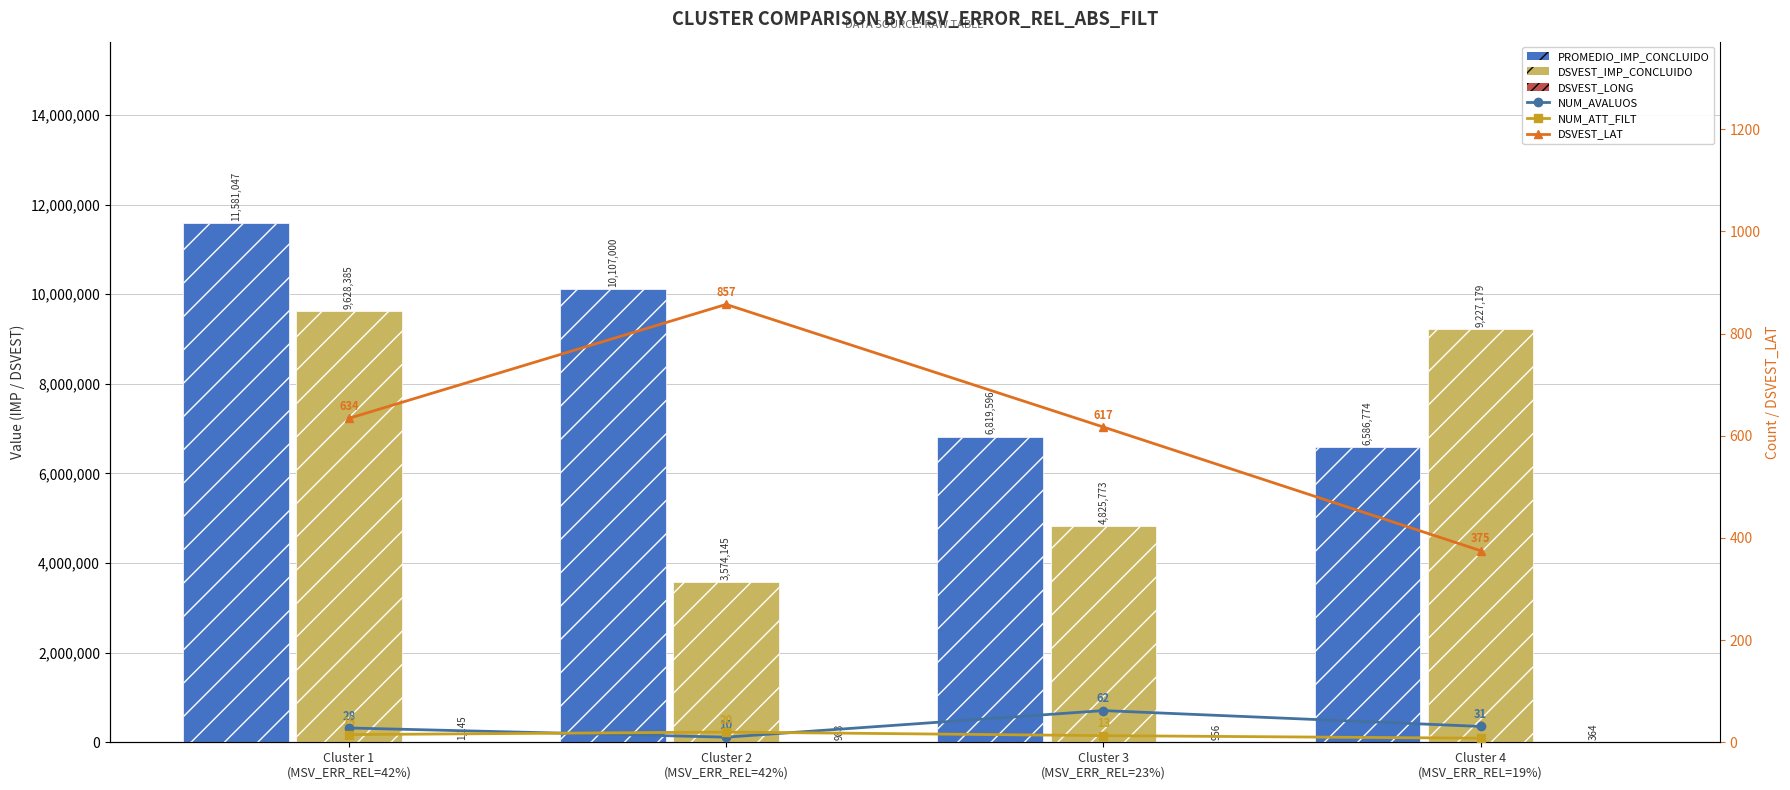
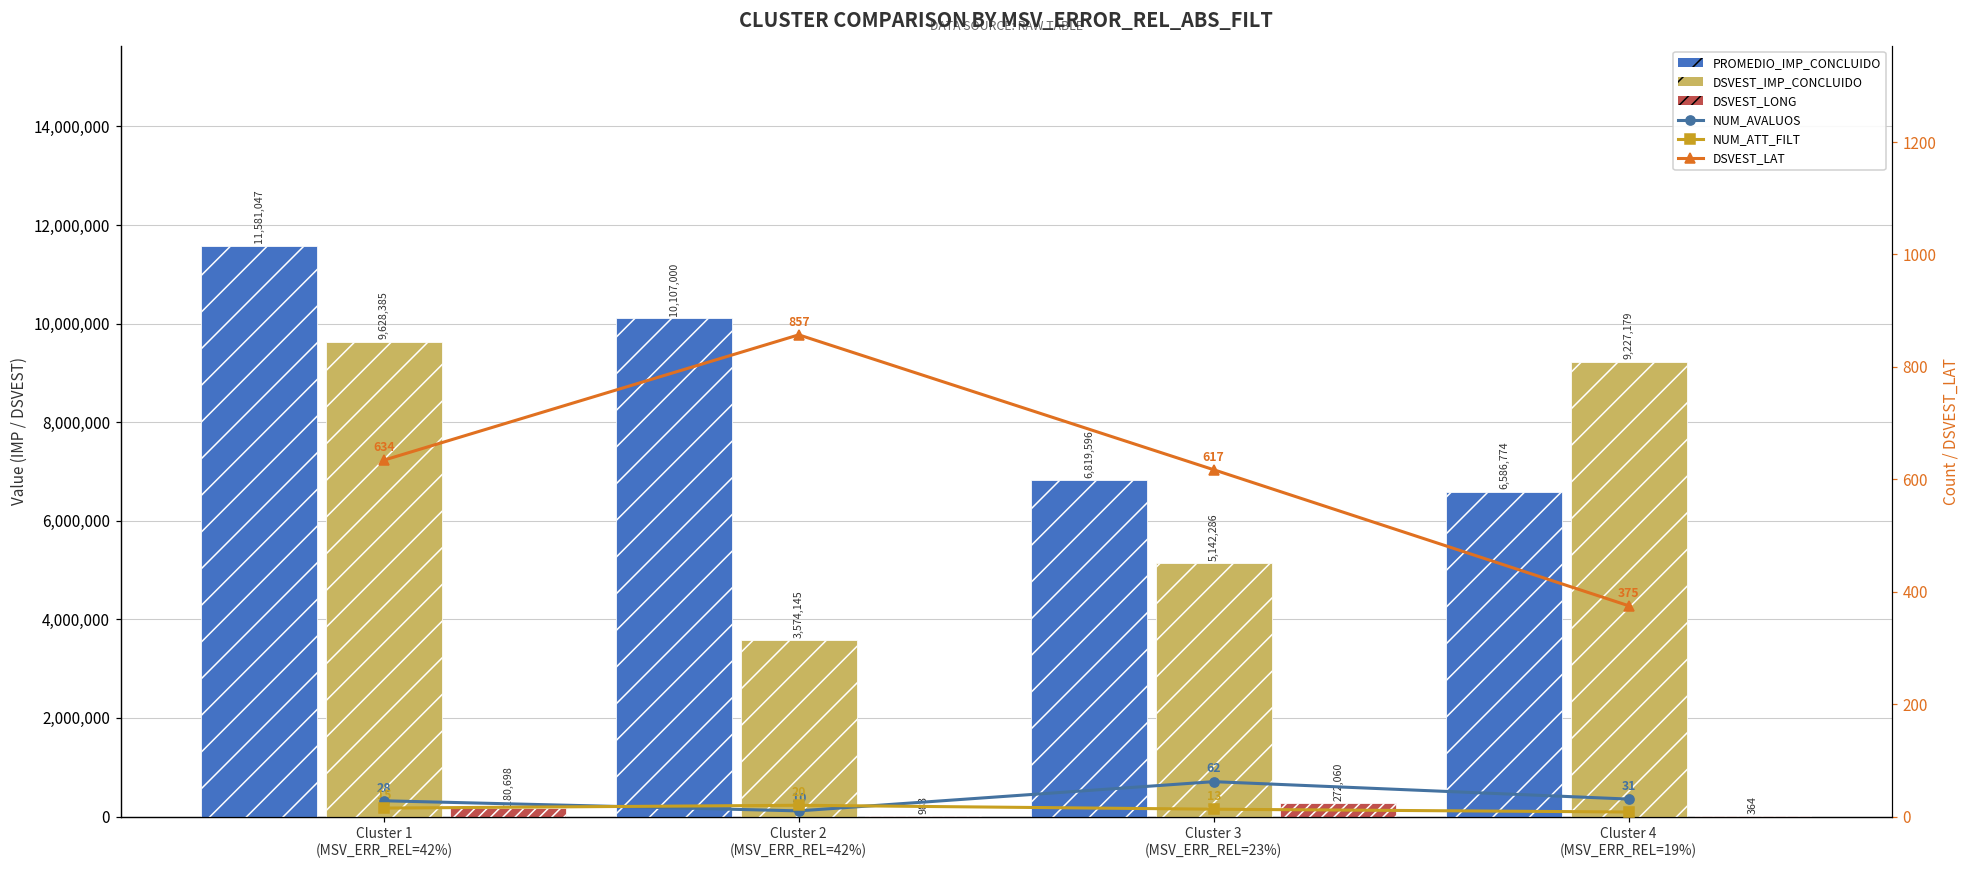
DSVEST_LONG, Cluster 1 (MSV_ERR_REL=42%): 1,145 -> 180,698
DSVEST_IMP_CONCLUIDO, Cluster 3 (MSV_ERR_REL=23%): 4,825,773 -> 5,142,286
DSVEST_LONG, Cluster 3 (MSV_ERR_REL=23%): 956 -> 272,060
